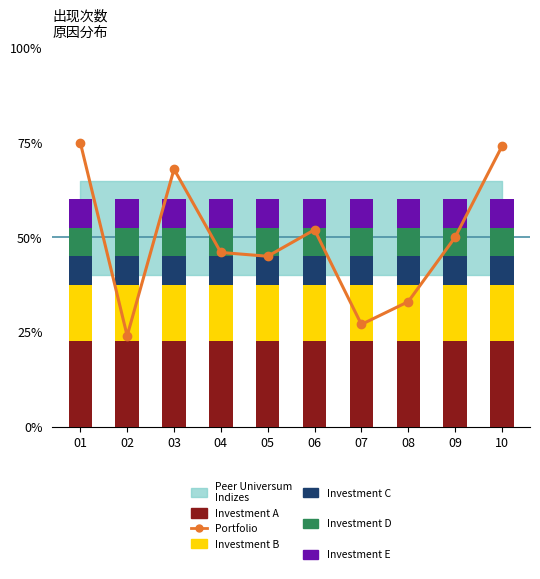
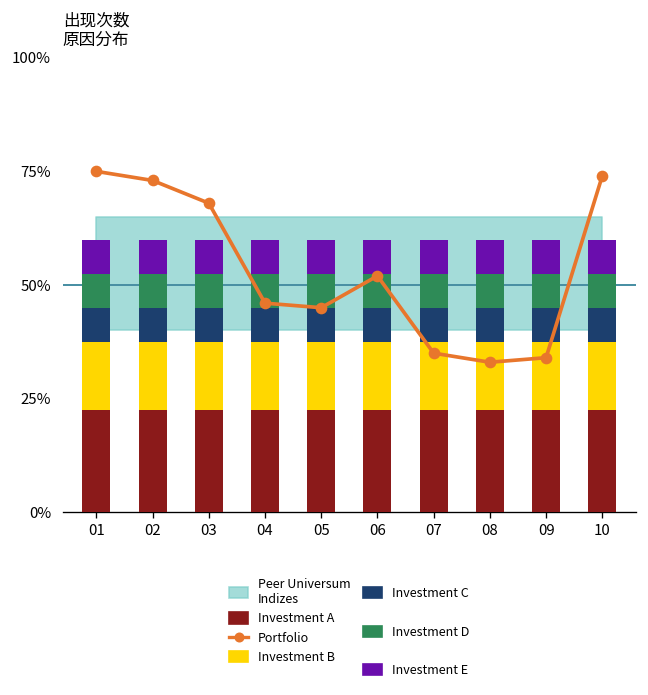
Portfolio, 02: 24% -> 73%
Portfolio, 07: 27% -> 35%
Portfolio, 09: 50% -> 34%
